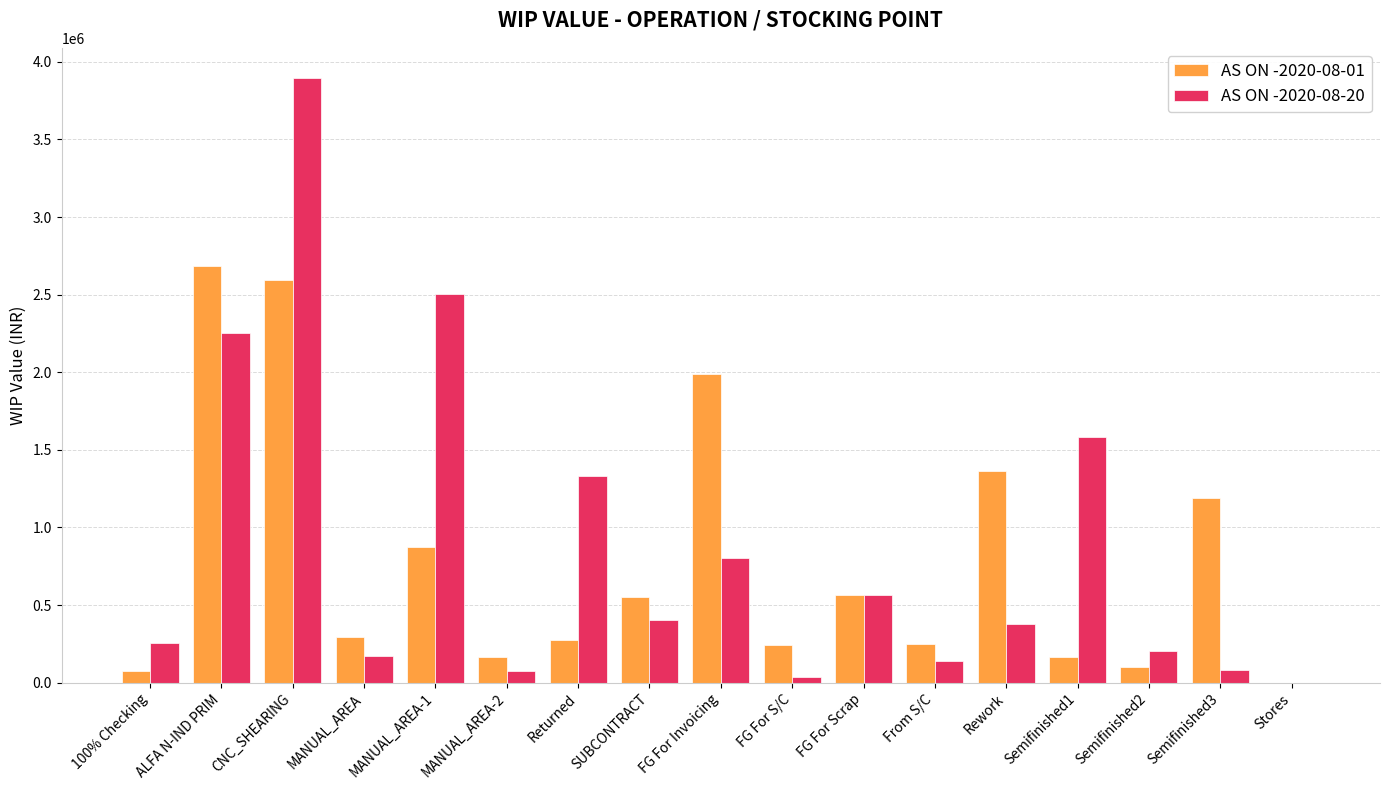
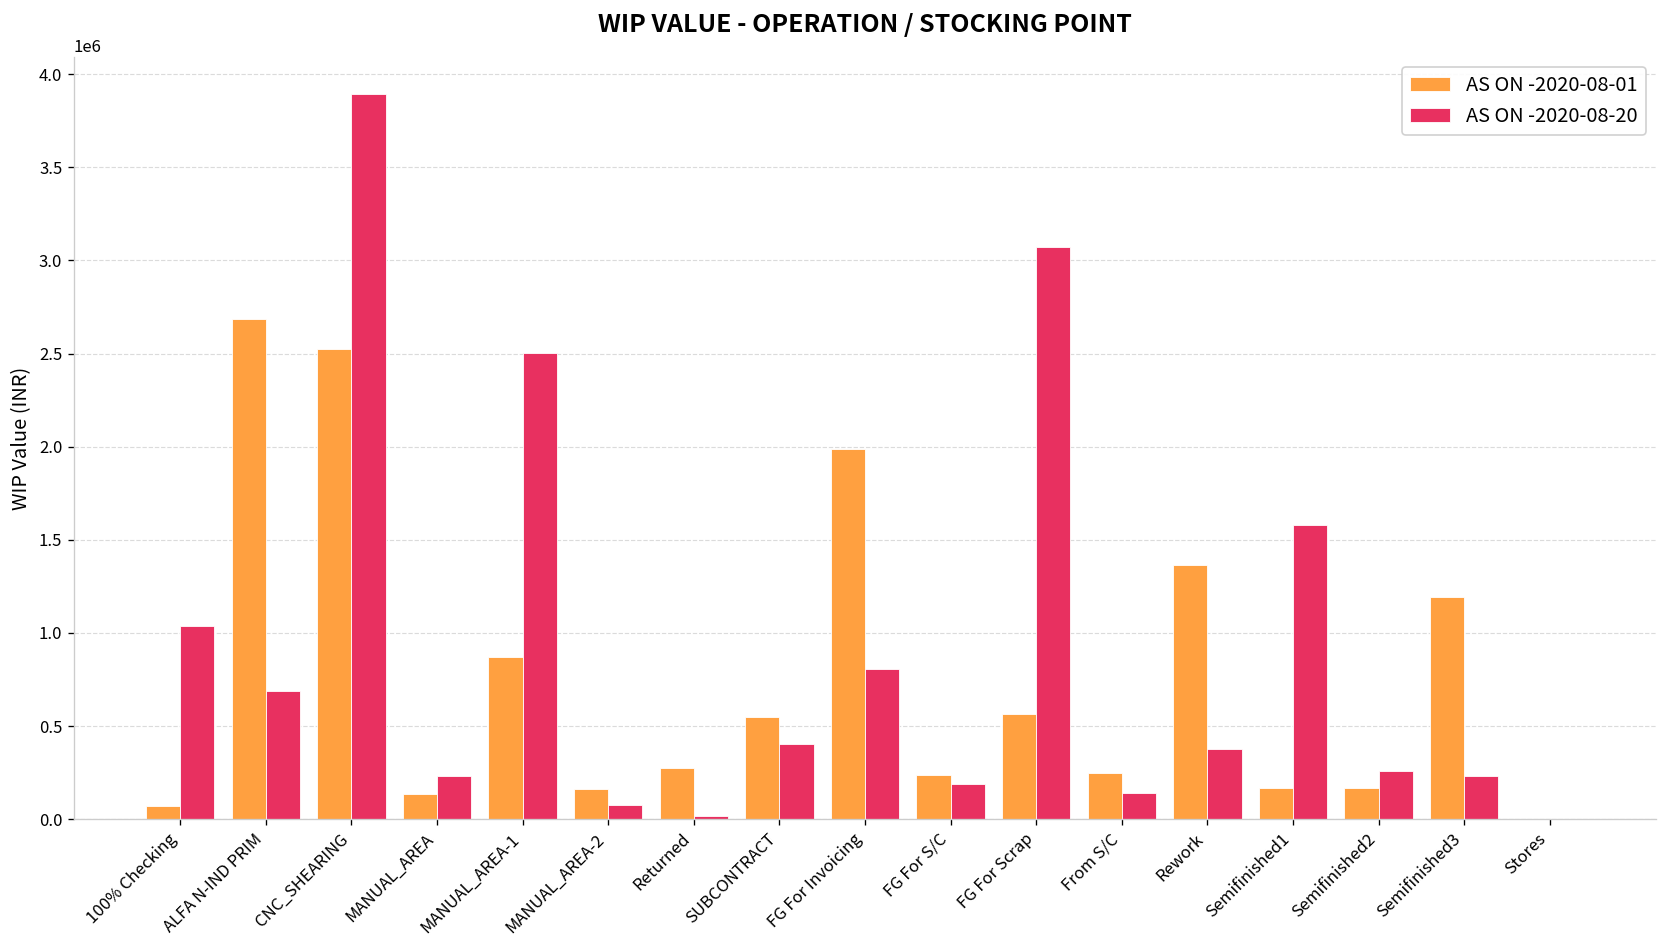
AS ON -2020-08-20, 100% Checking: 260000 -> 1040000
AS ON -2020-08-20, ALFA N-IND PRIM: 2250000 -> 690000
AS ON -2020-08-01, CNC_SHEARING: 2600000 -> 2520000
AS ON -2020-08-01, MANUAL_AREA: 300000 -> 140000
AS ON -2020-08-20, MANUAL_AREA: 170000 -> 230000
AS ON -2020-08-20, Returned: 1330000 -> 10000
AS ON -2020-08-20, FG For S/C: 30000 -> 190000
AS ON -2020-08-20, FG For Scrap: 560000 -> 3070000
AS ON -2020-08-01, Semifinished2: 100000 -> 170000
AS ON -2020-08-20, Semifinished2: 200000 -> 260000
AS ON -2020-08-20, Semifinished3: 80000 -> 230000
